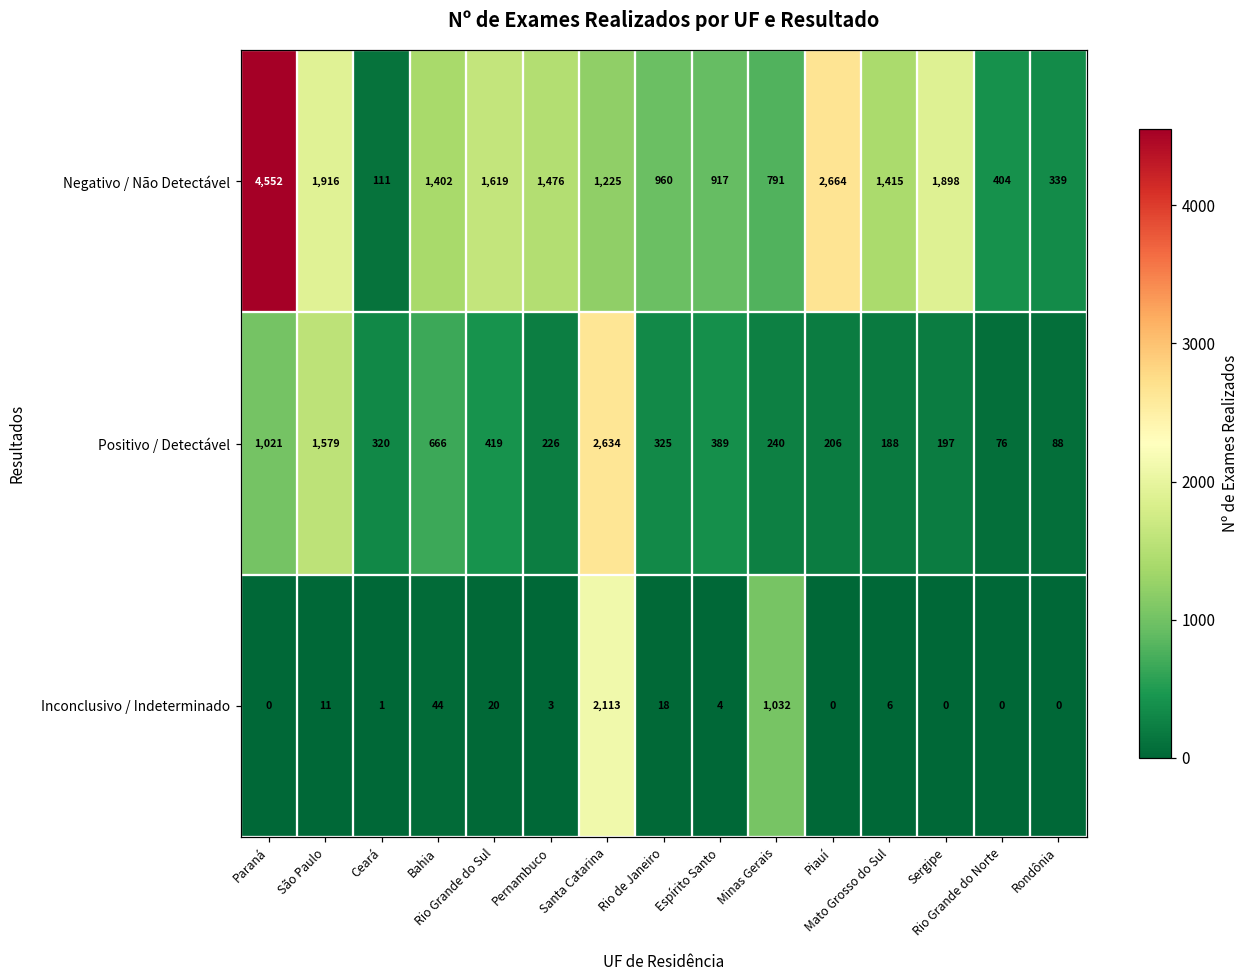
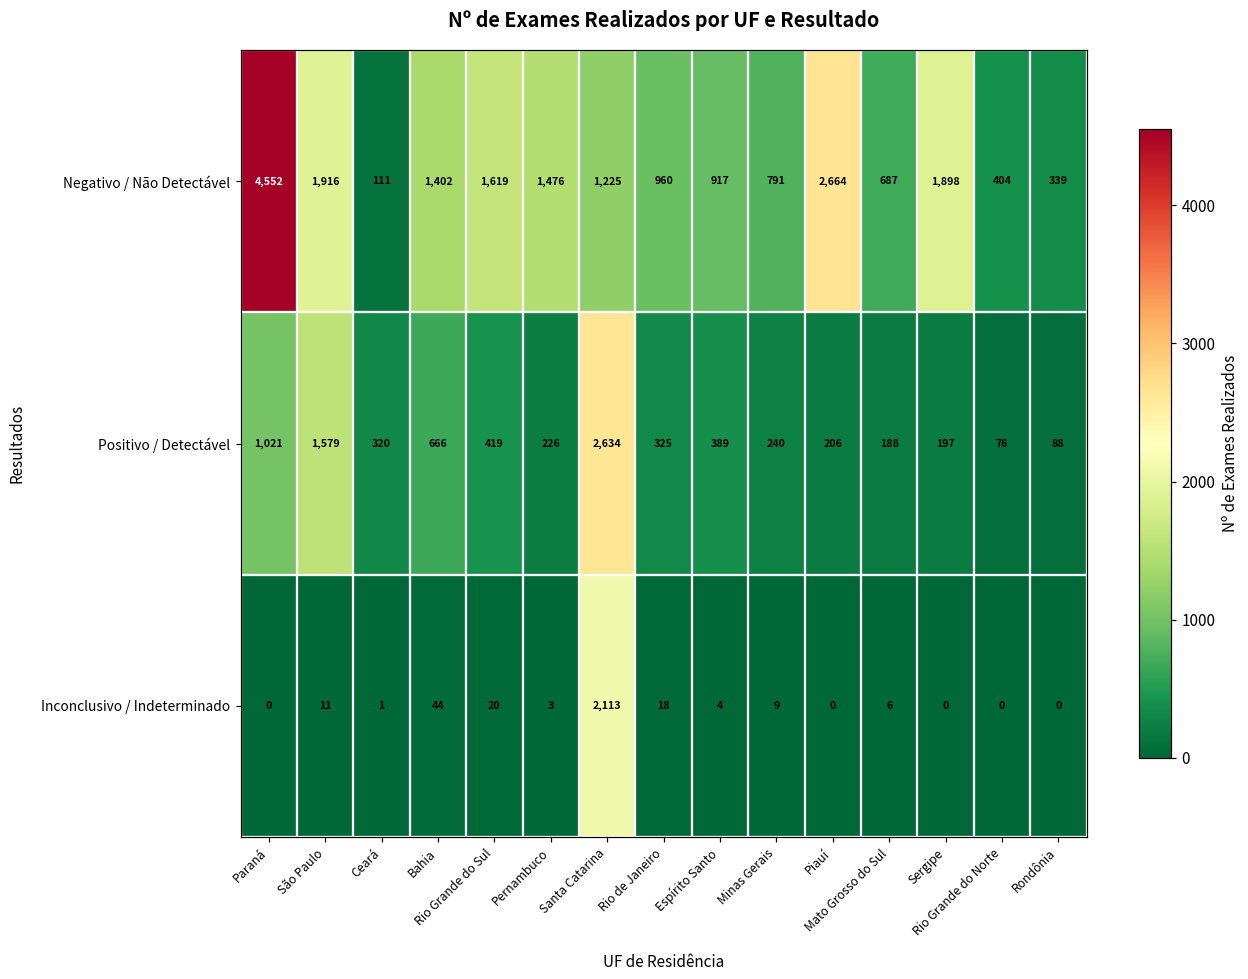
Negativo / Não Detectável, Mato Grosso do Sul: 1,415 -> 687
Inconclusivo / Indeterminado, Minas Gerais: 1,032 -> 9
